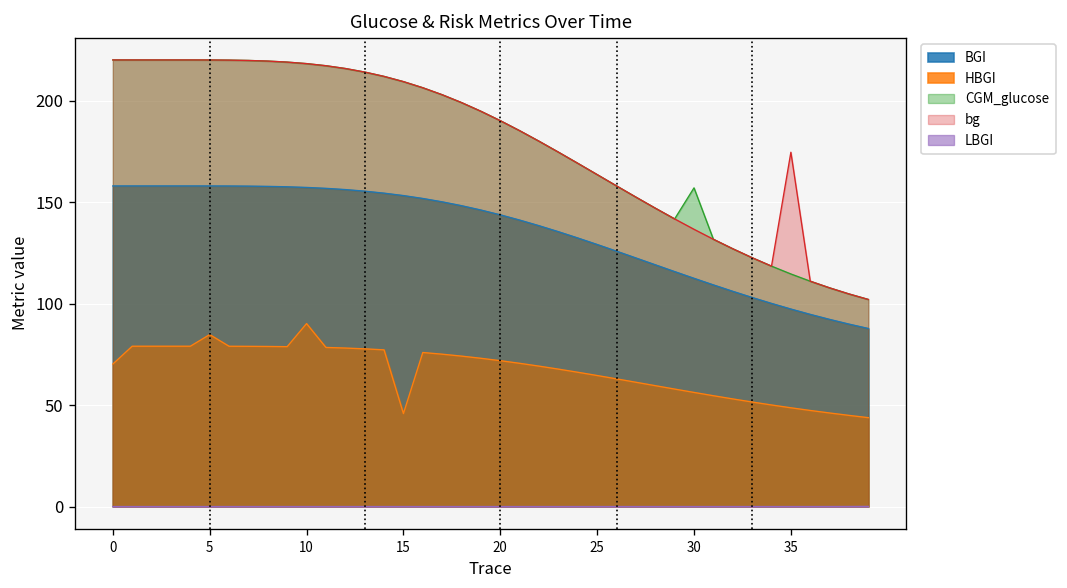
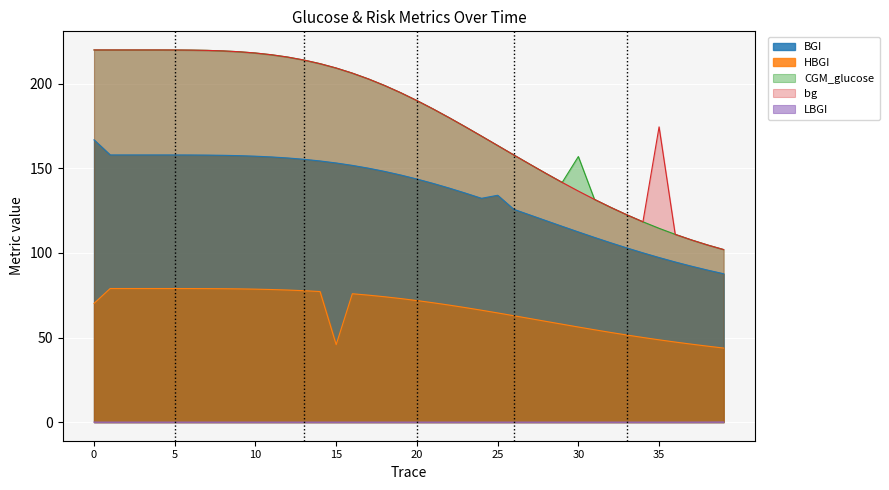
BGI, 0: 158 -> 167
HBGI, 5: 85 -> 79
HBGI, 10: 90 -> 79
BGI, 25: 129 -> 134
